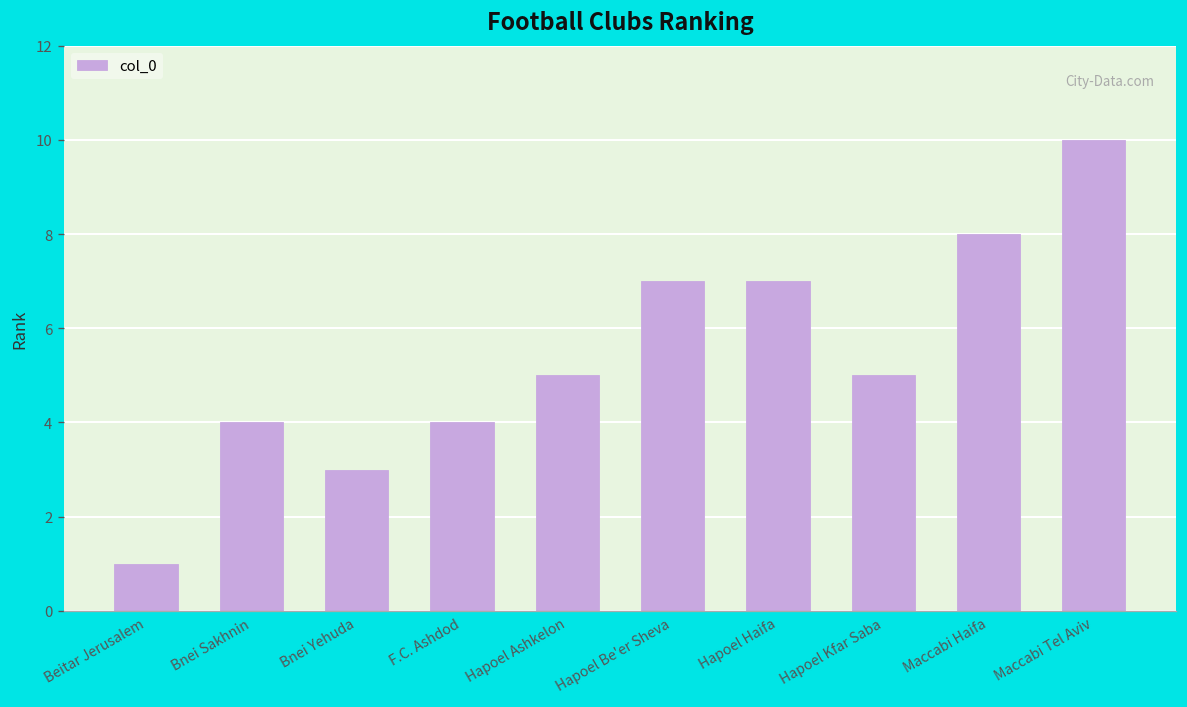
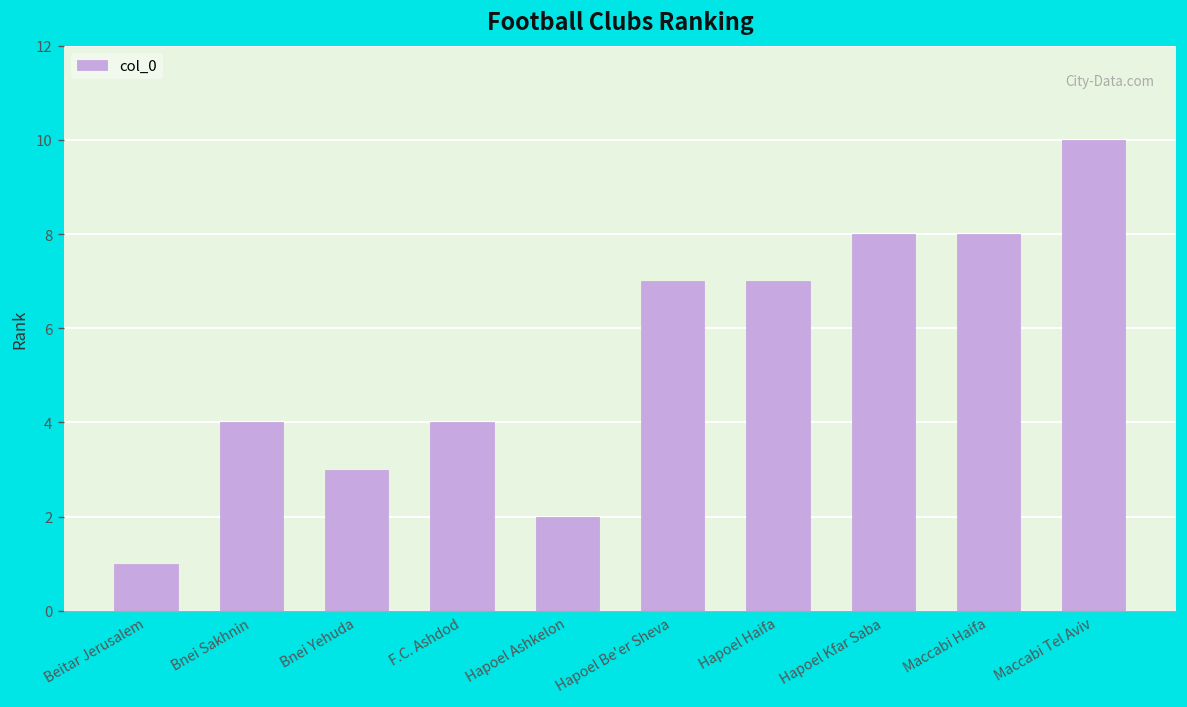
Hapoel Ashkelon: 5 -> 2
Hapoel Kfar Saba: 5 -> 8
